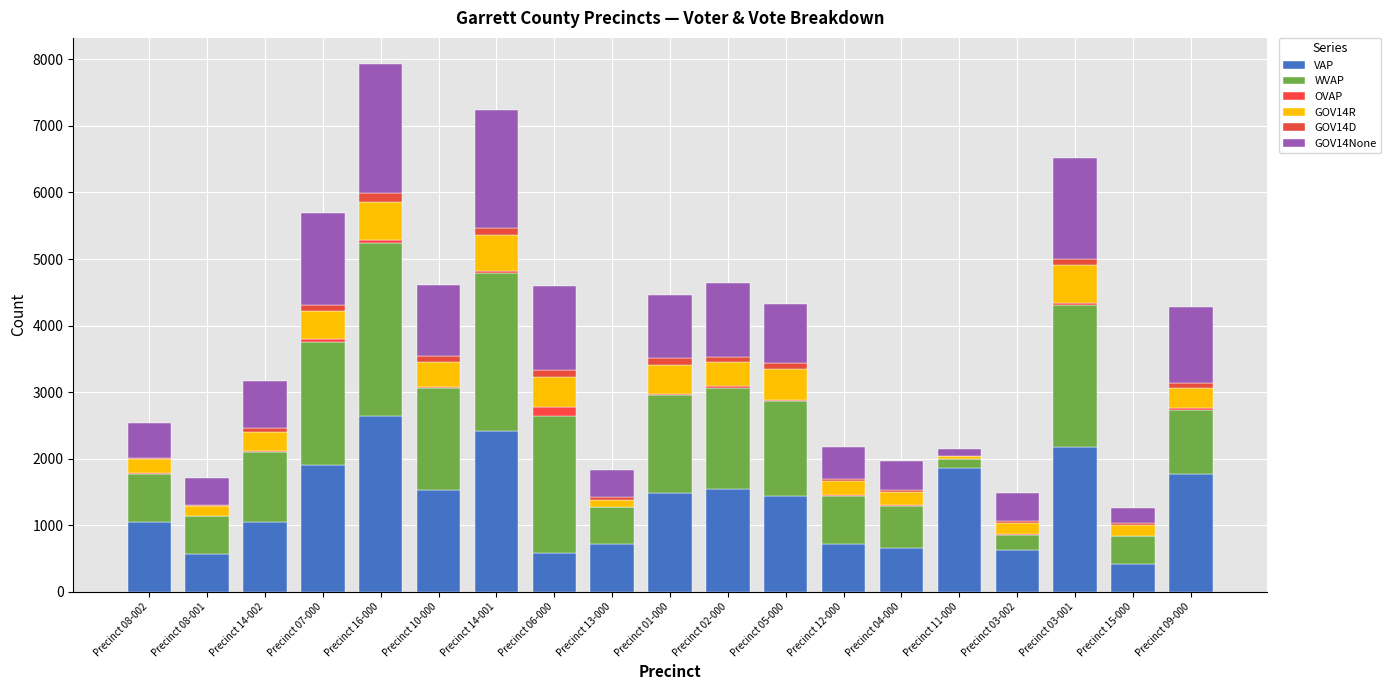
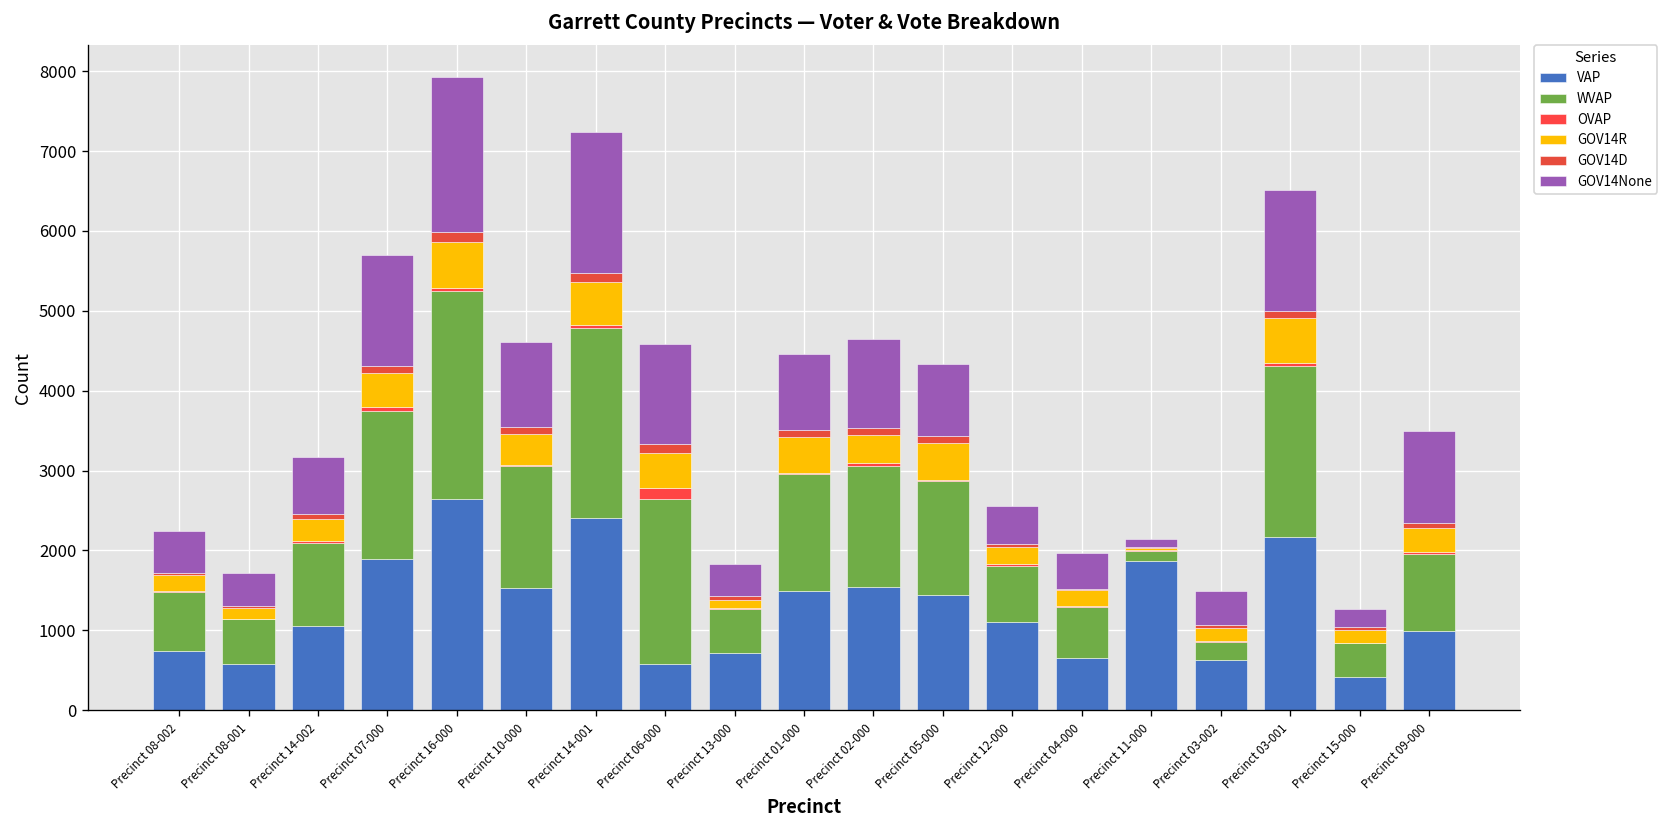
VAP, Precinct 08-002: 1000 -> 700
VAP, Precinct 12-000: 700 -> 1100
VAP, Precinct 09-000: 1800 -> 1000
